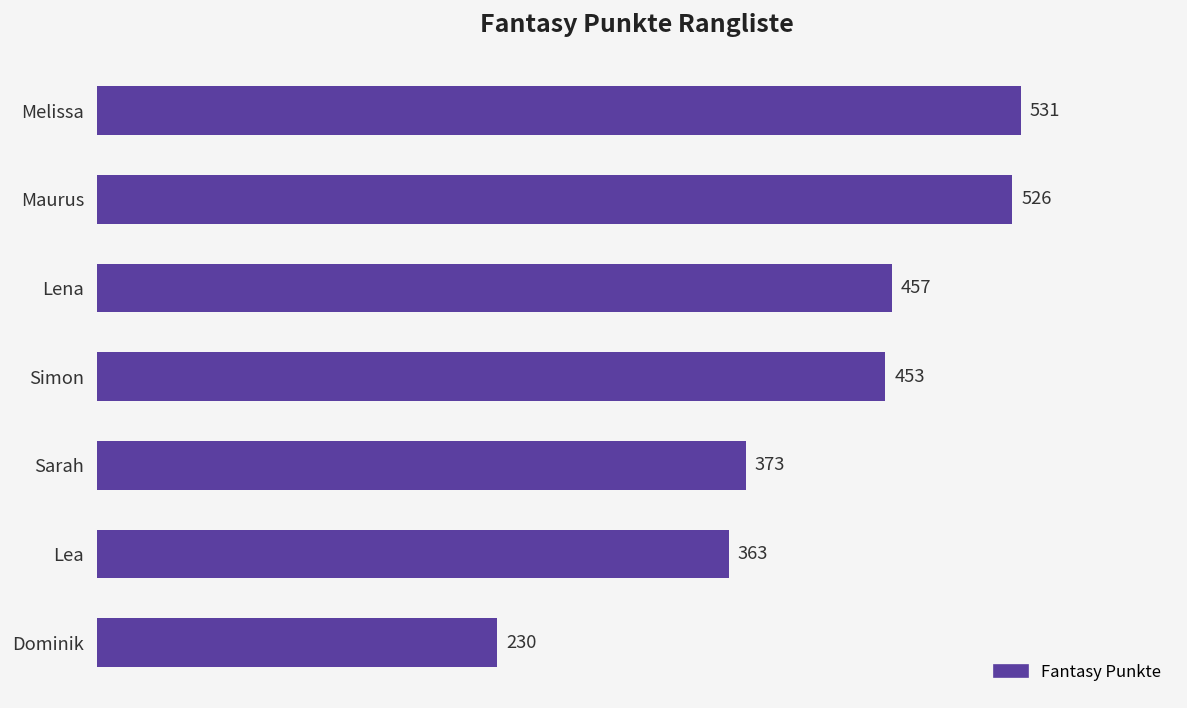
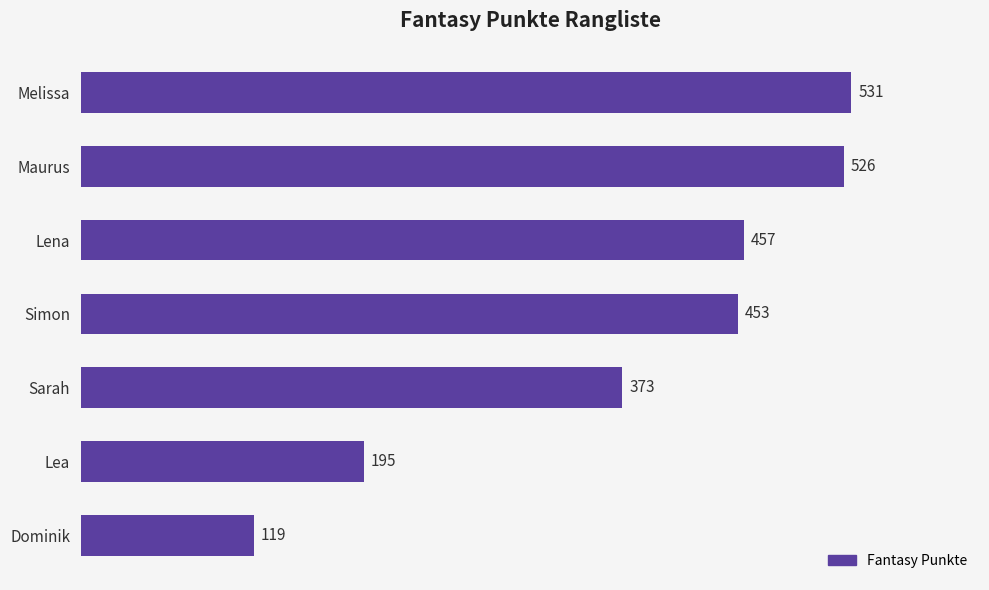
Lea: 363 -> 195
Dominik: 230 -> 119
